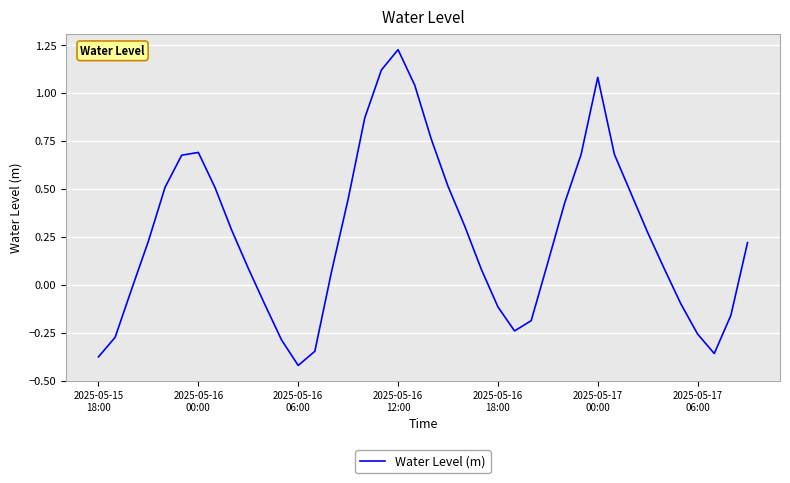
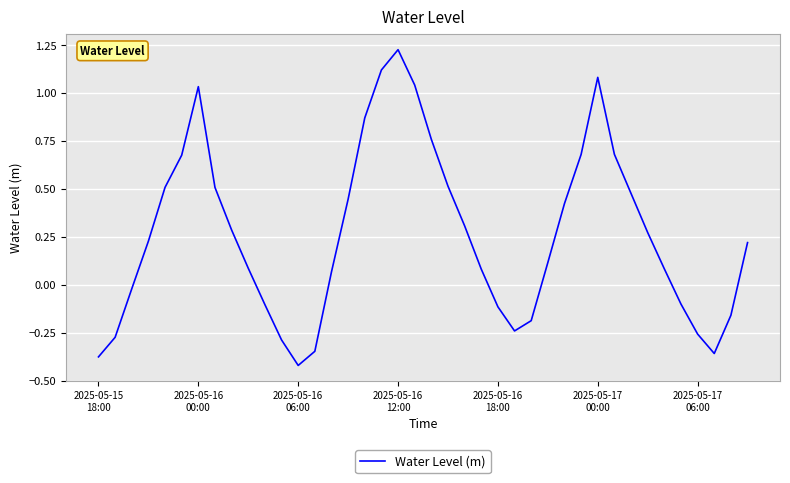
2025-05-16 00:00: 0.69 -> 1.03
